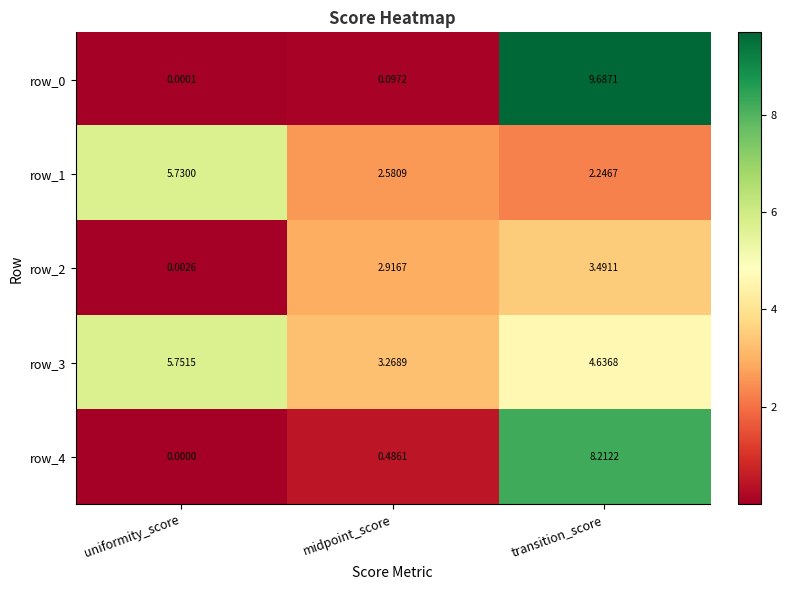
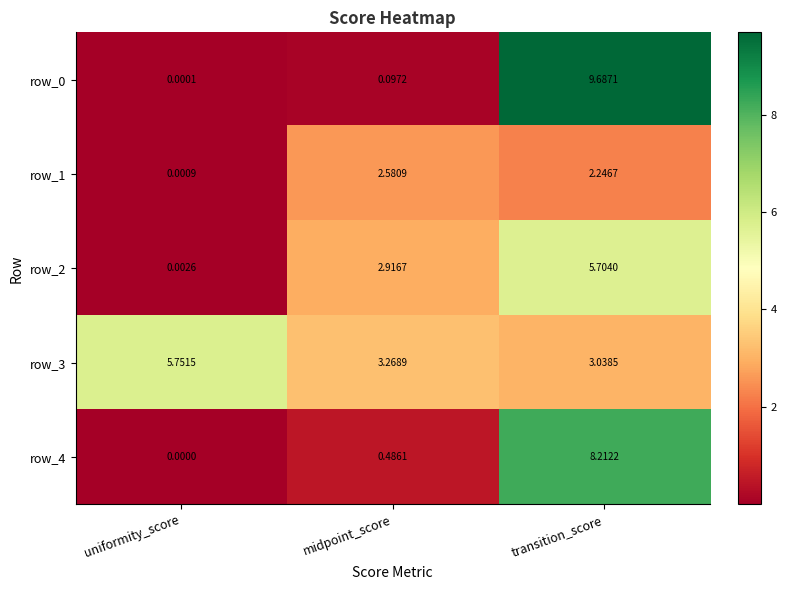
row_1, uniformity_score: 5.7300 -> 0.0009
row_2, transition_score: 3.4911 -> 5.7040
row_3, transition_score: 4.6368 -> 3.0385
